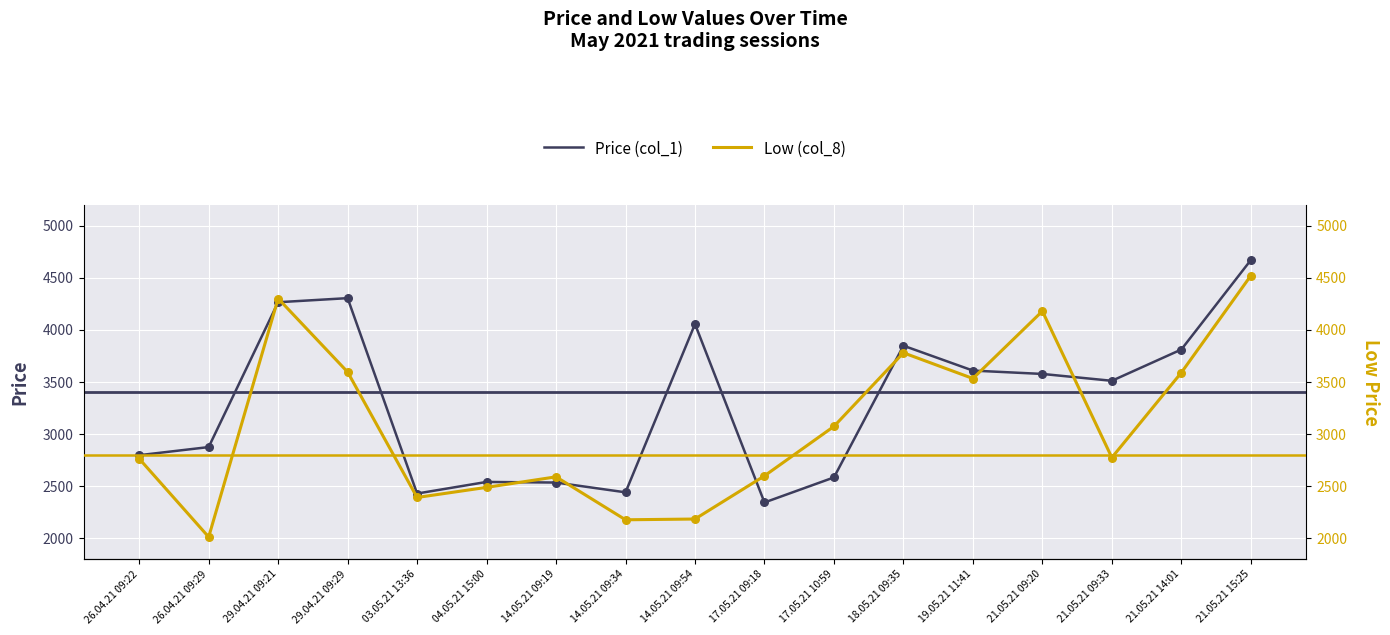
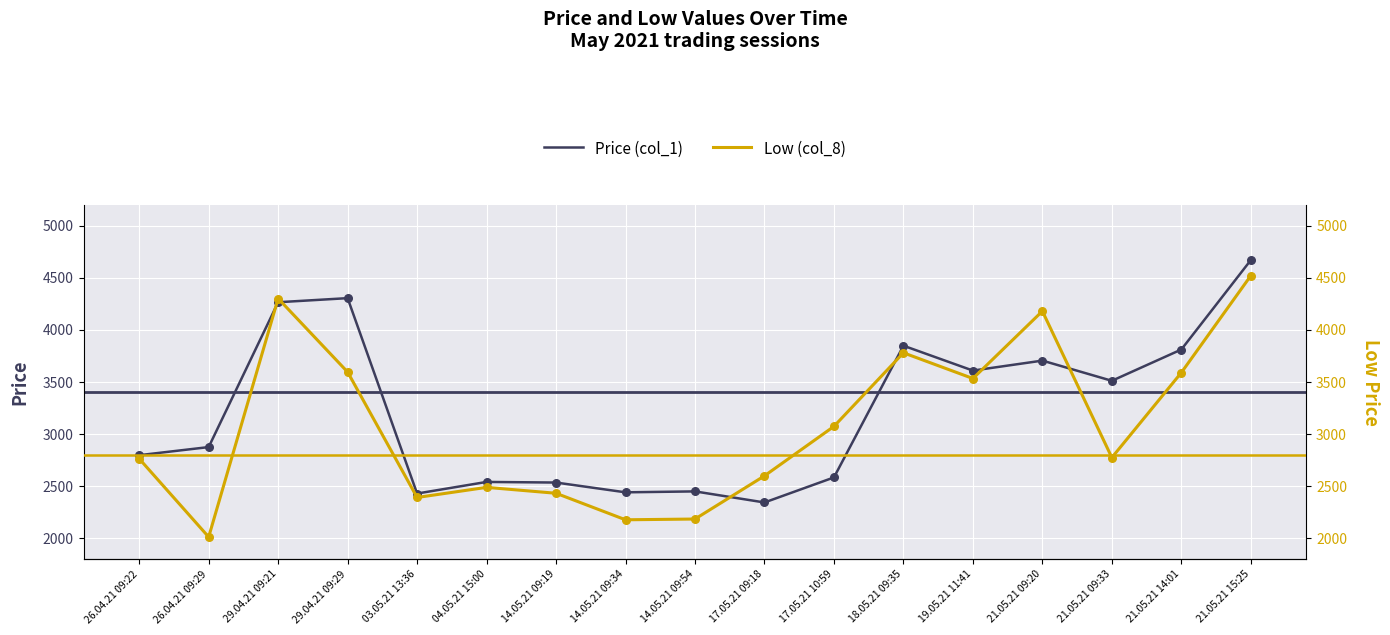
Price (col_1), 14.05.21 09:54: 4060 -> 2450
Price (col_1), 21.05.21 09:20: 3580 -> 3710
Low (col_8), 14.05.21 09:19: 2590 -> 2430
